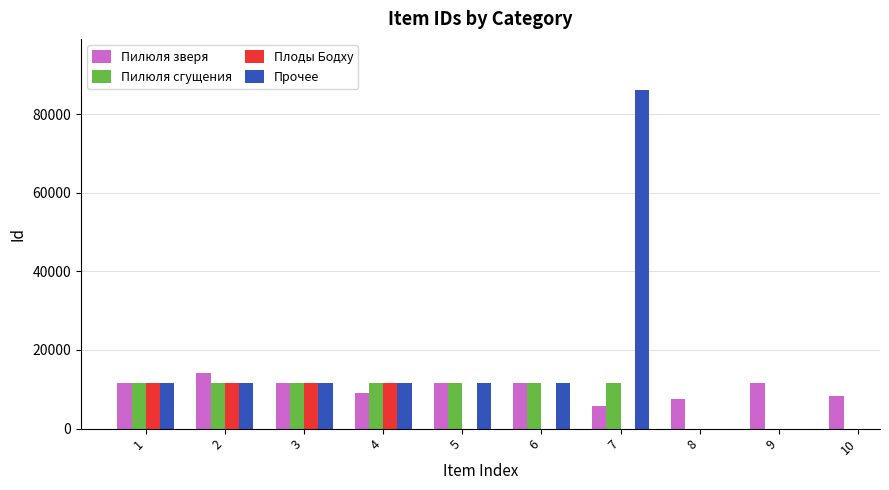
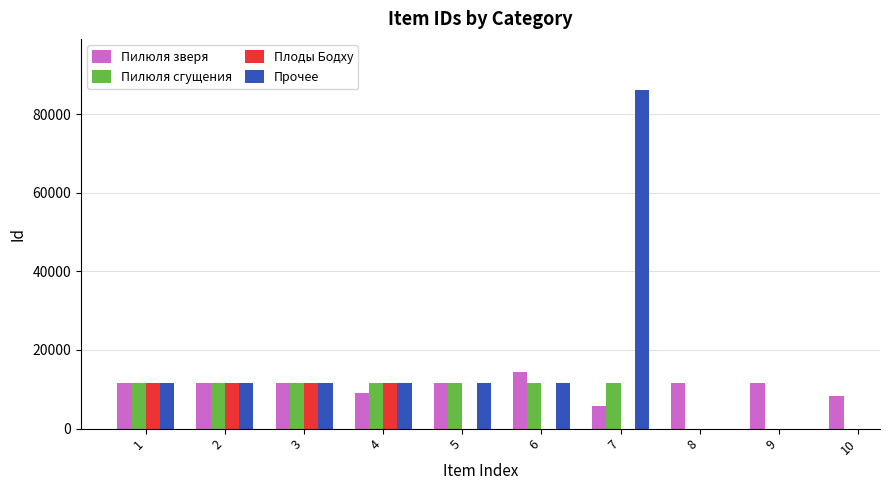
Пилюля зверя, 2: 14000 -> 12000
Пилюля зверя, 6: 12000 -> 14000
Пилюля зверя, 8: 8000 -> 12000
